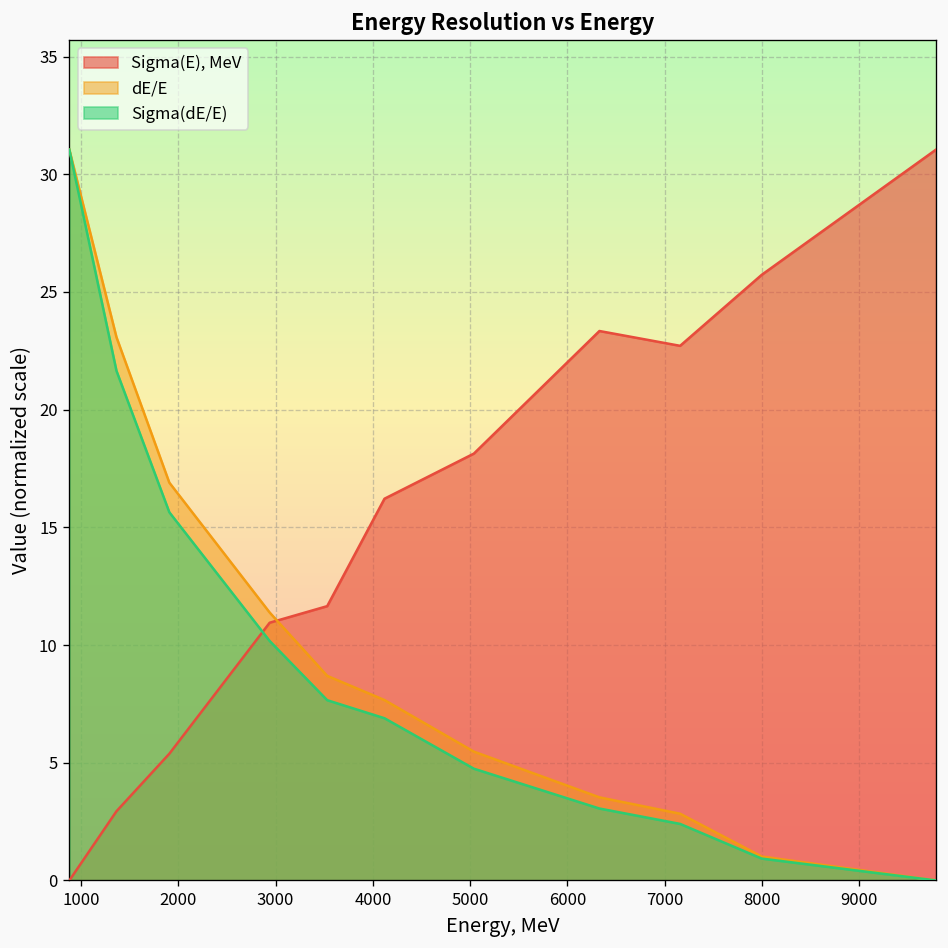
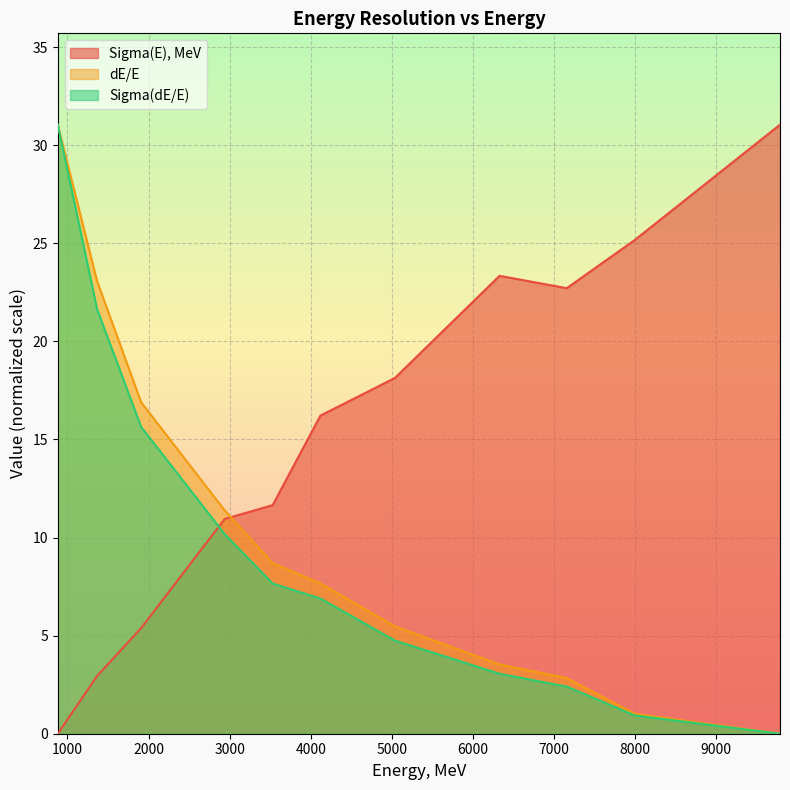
Sigma(E), MeV, 8000: 25.7 -> 25.2
